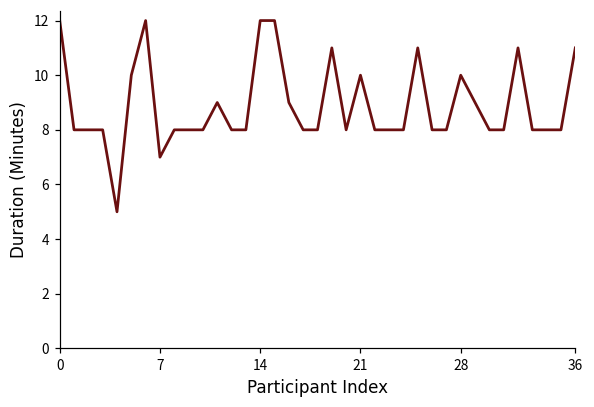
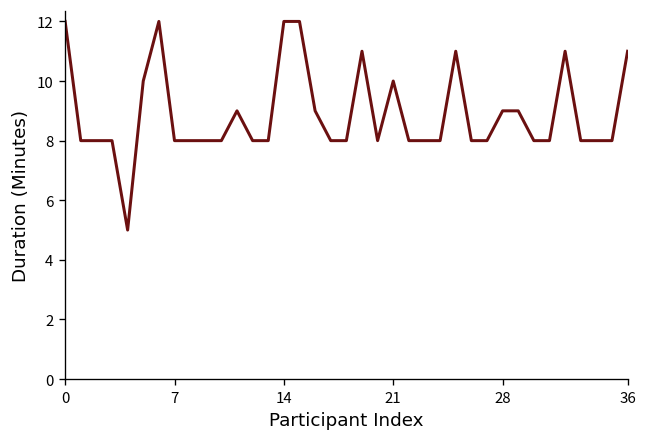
7: 7 -> 8
28: 10 -> 9
